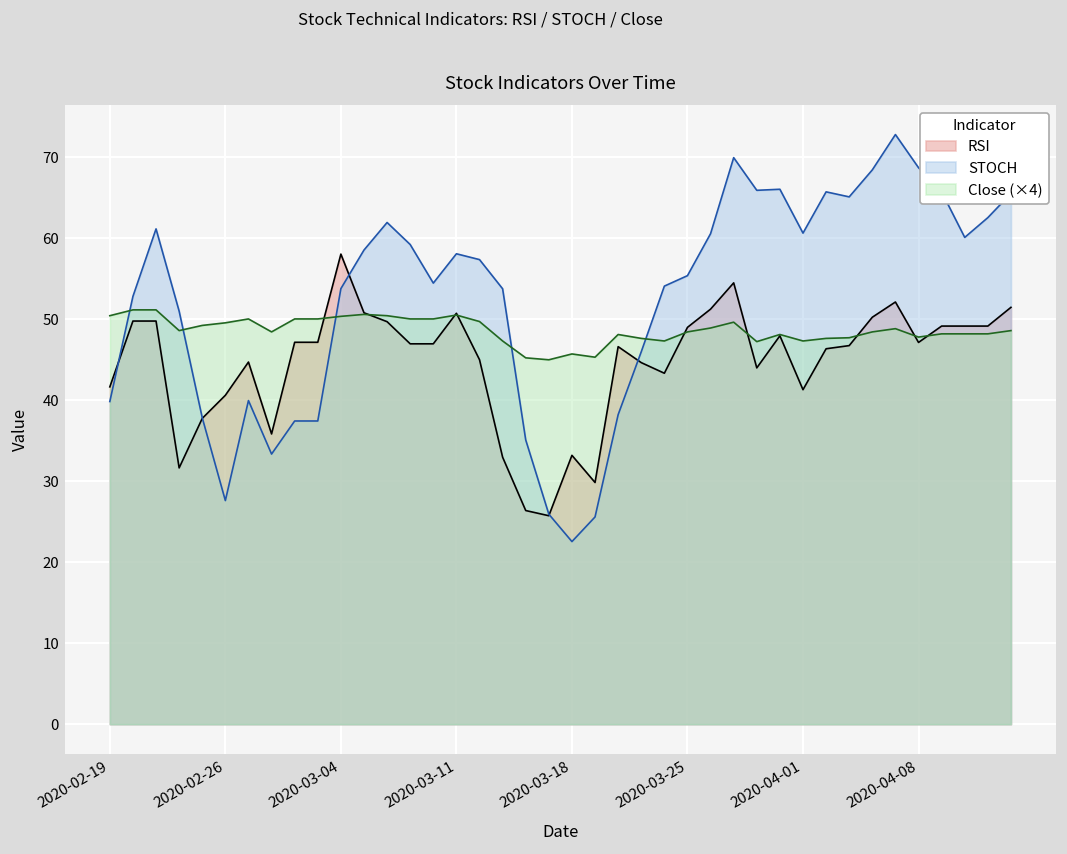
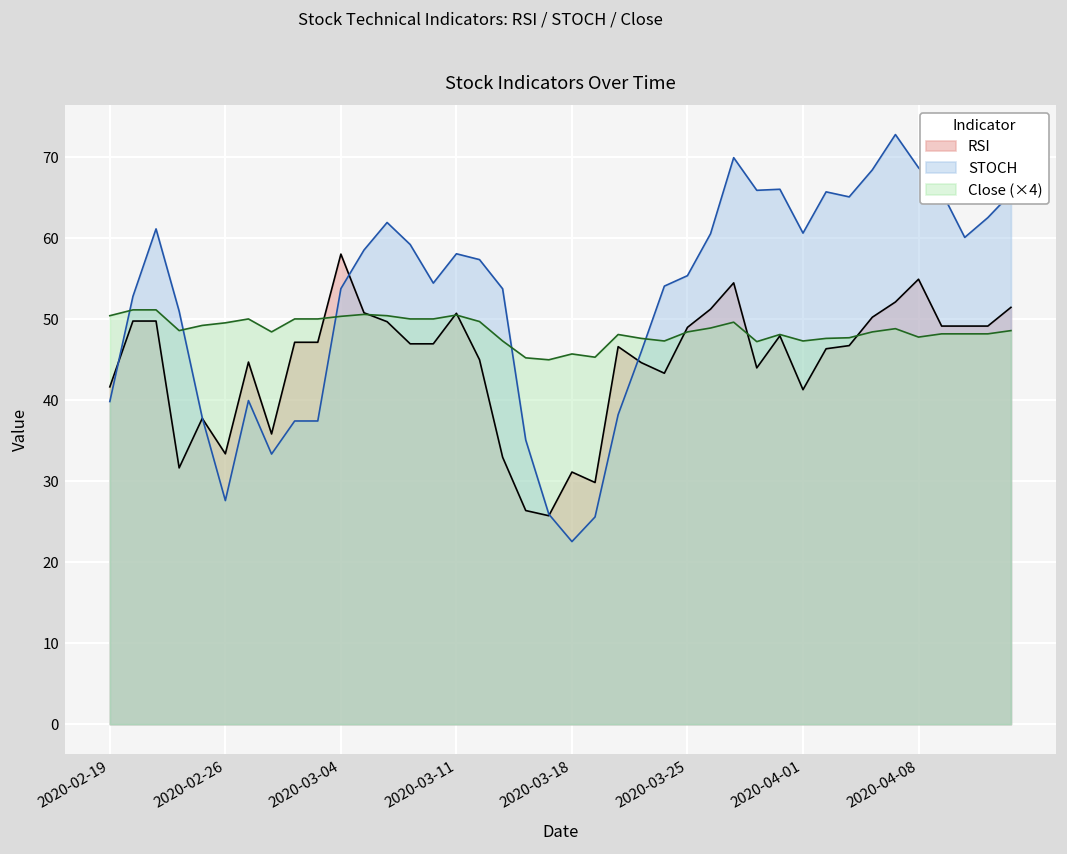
RSI, 2020-02-26: 41 -> 33
RSI, 2020-03-18: 33 -> 31
RSI, 2020-04-08: 47 -> 55
